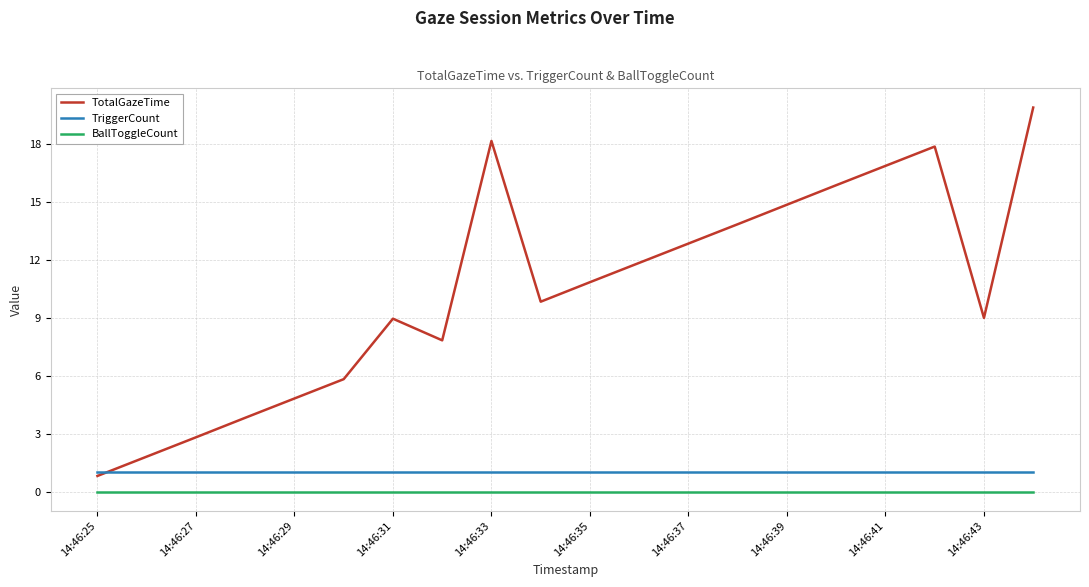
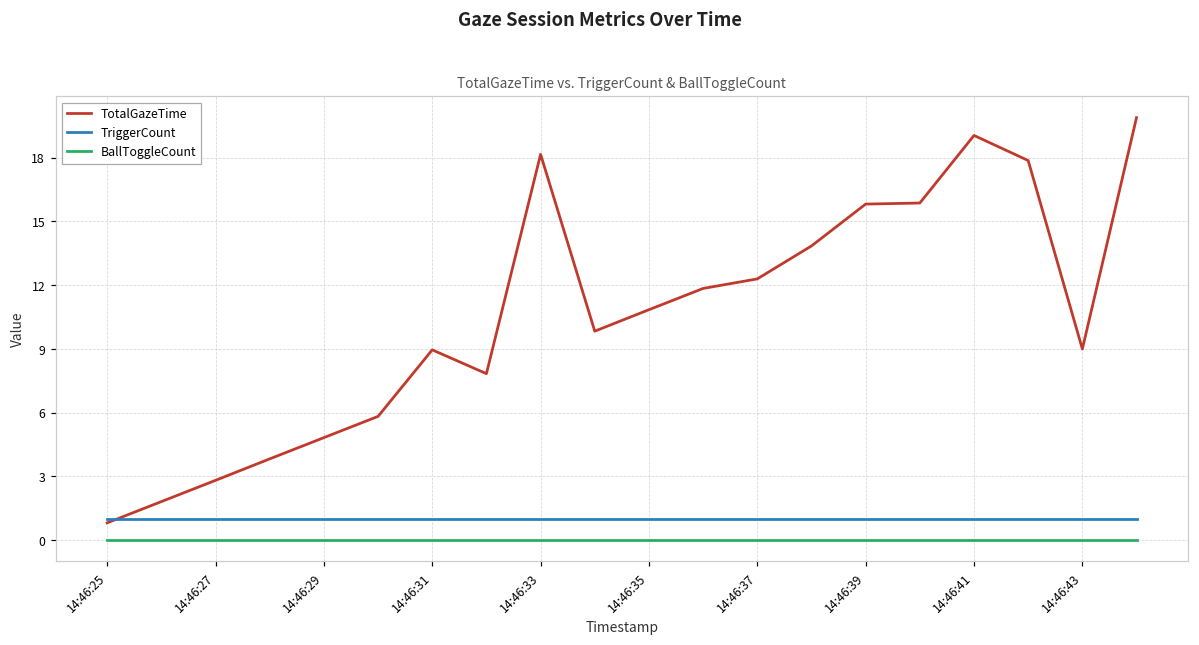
TotalGazeTime, 14:46:37: 12.8 -> 12.3
TotalGazeTime, 14:46:39: 14.9 -> 15.8
TotalGazeTime, 14:46:41: 16.9 -> 19.0
